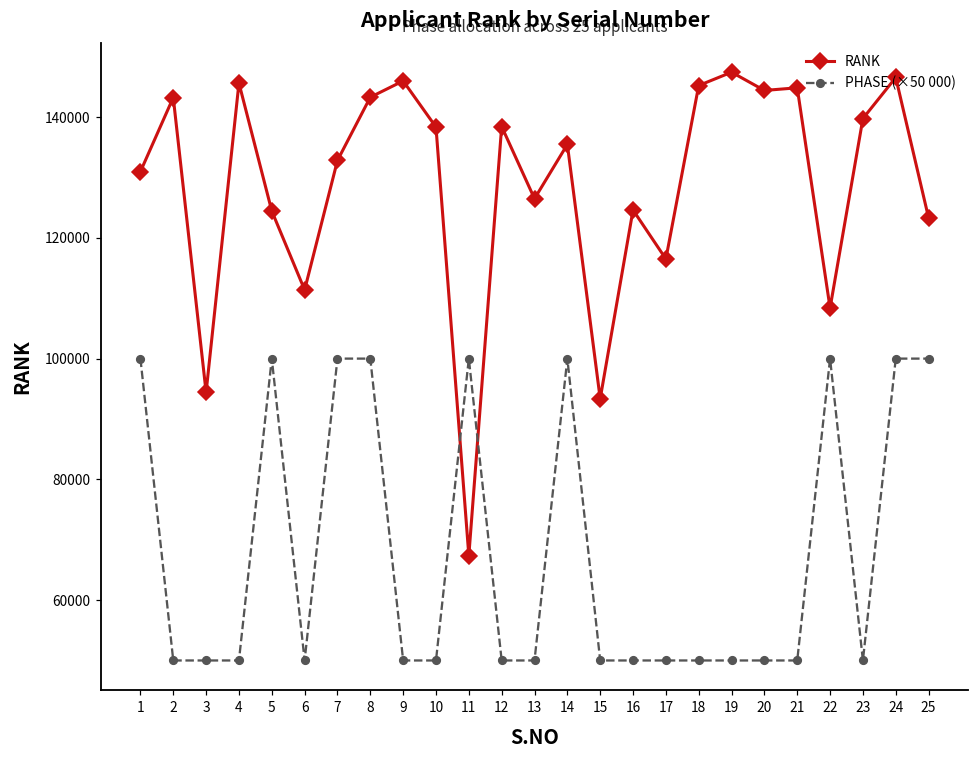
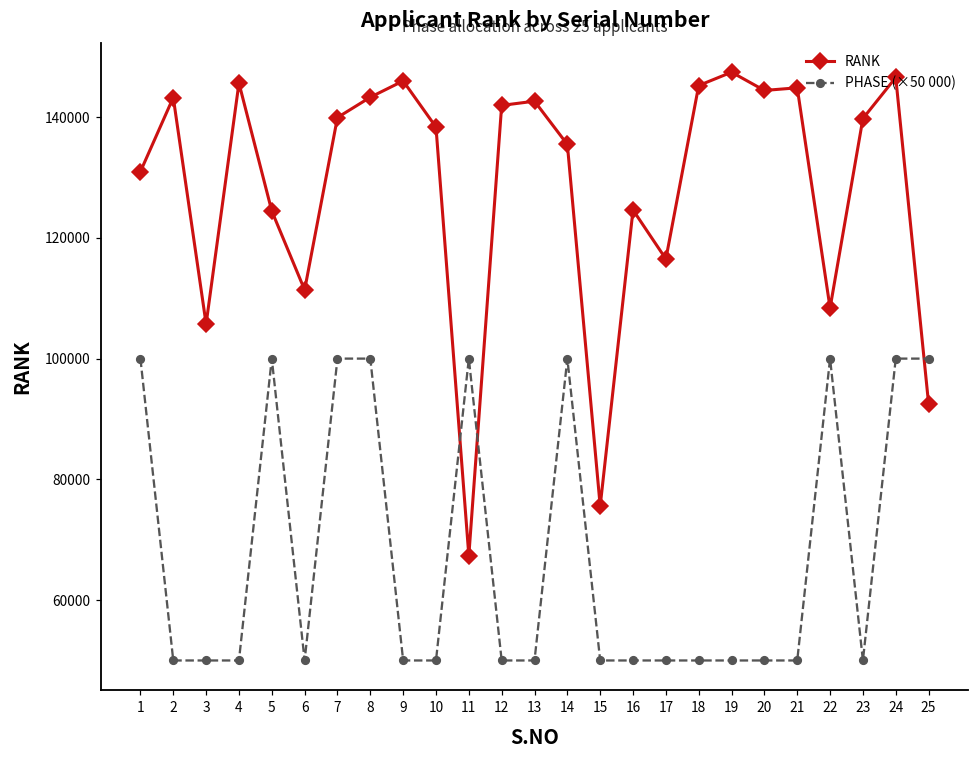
RANK, 3: 94000 -> 106000
RANK, 7: 133000 -> 140000
RANK, 12: 138000 -> 142000
RANK, 13: 126000 -> 143000
RANK, 15: 93000 -> 76000
RANK, 25: 123000 -> 93000
